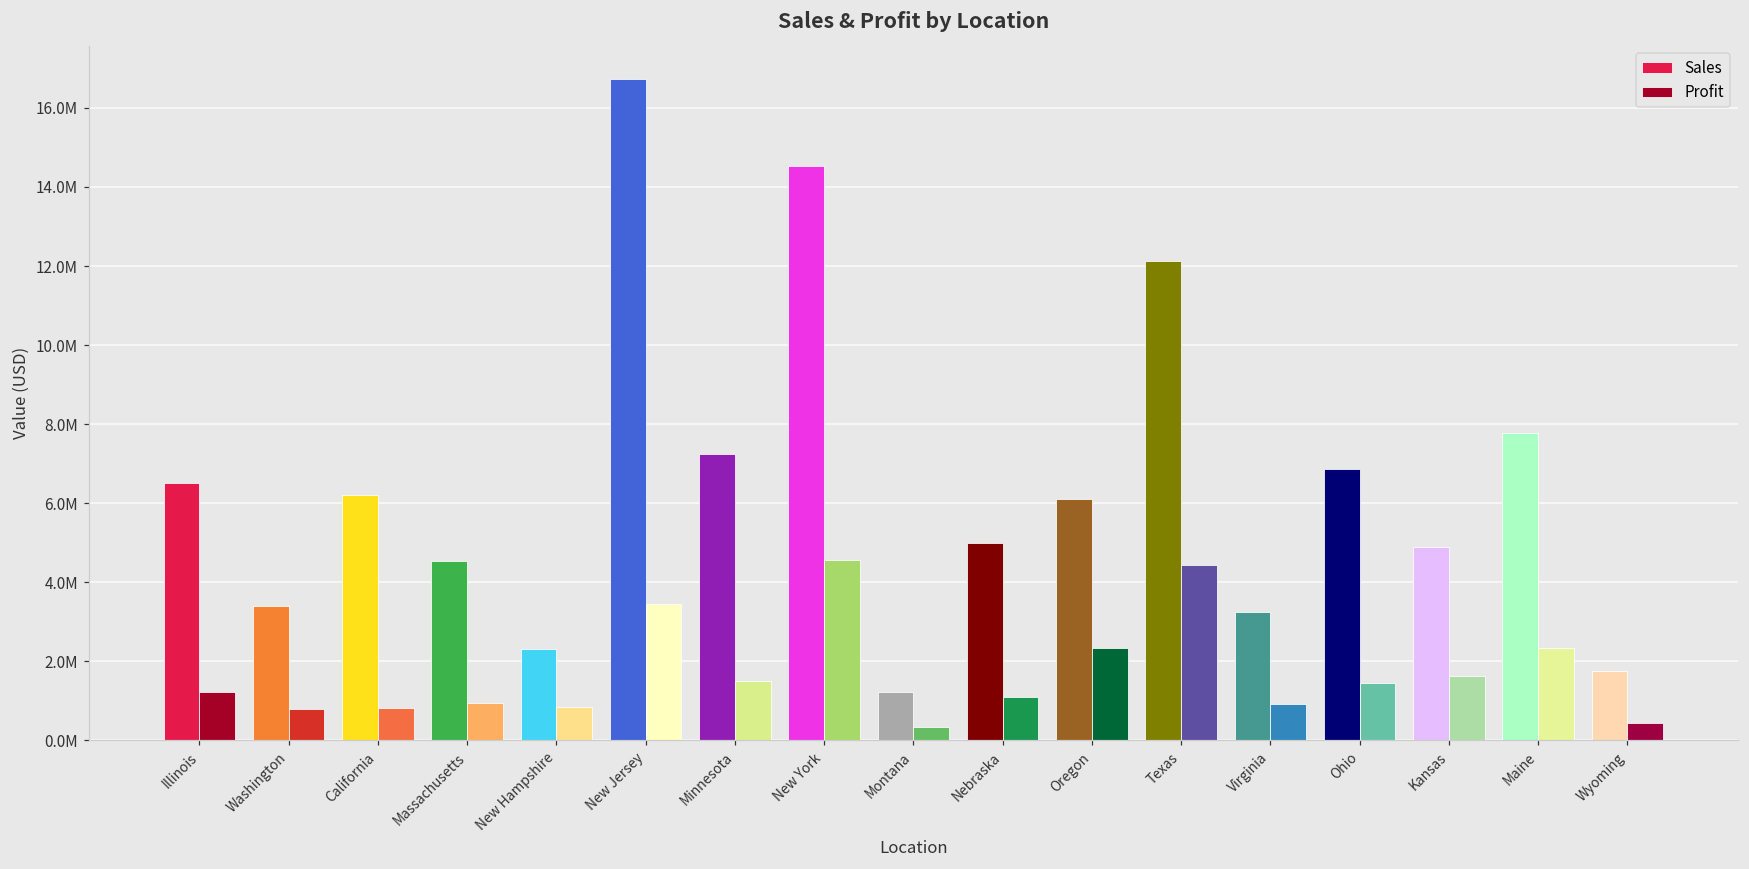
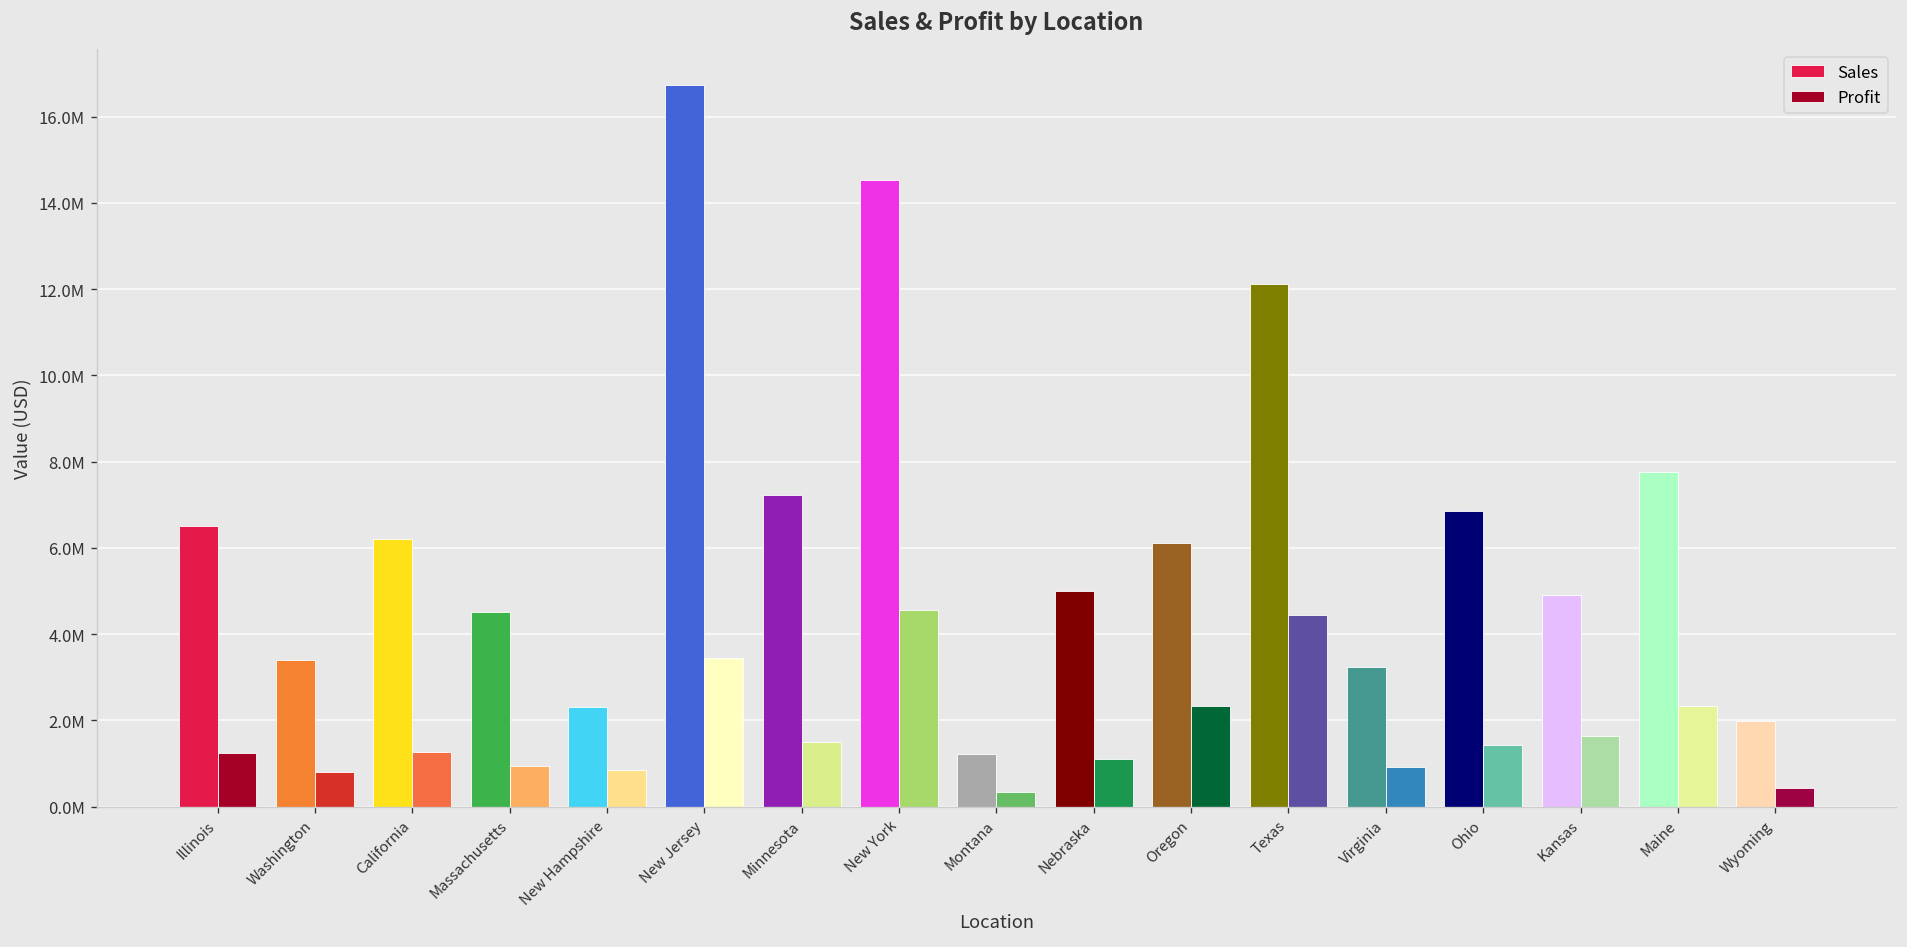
Profit, California: 800000 -> 1300000
Sales, Wyoming: 1800000 -> 2000000
